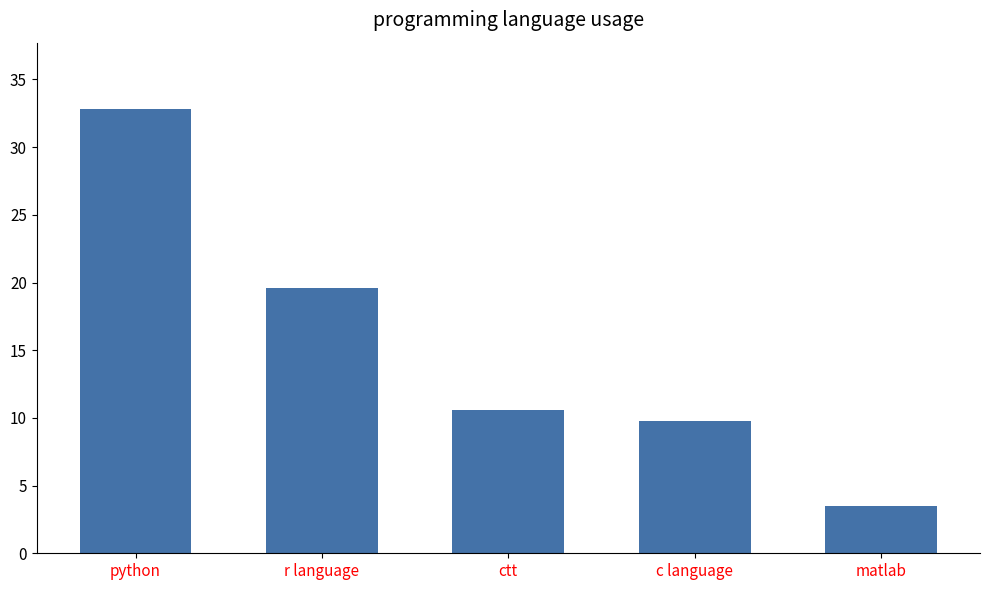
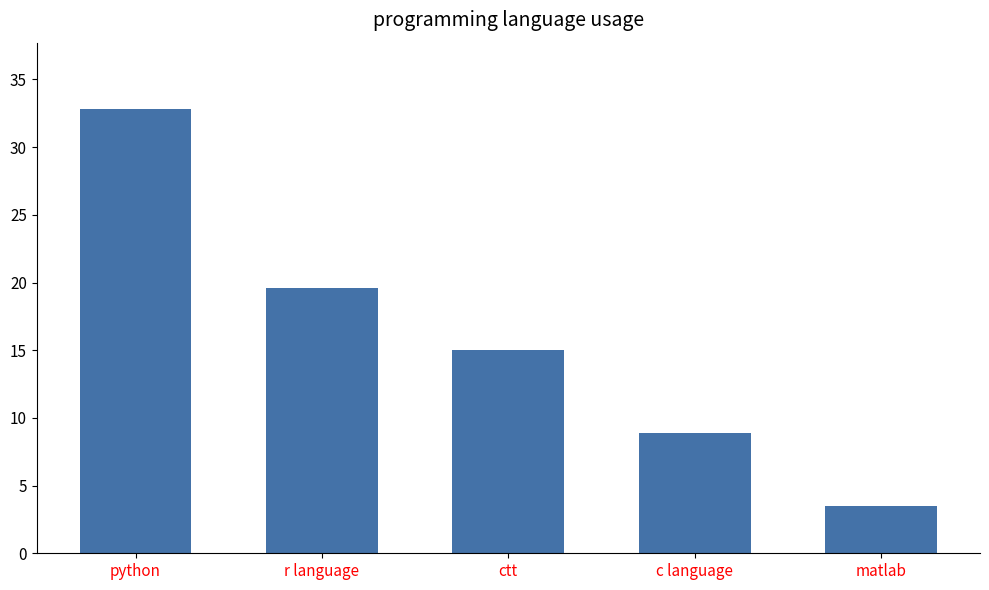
ctt: 10.6 -> 15.0
c language: 9.8 -> 8.9
